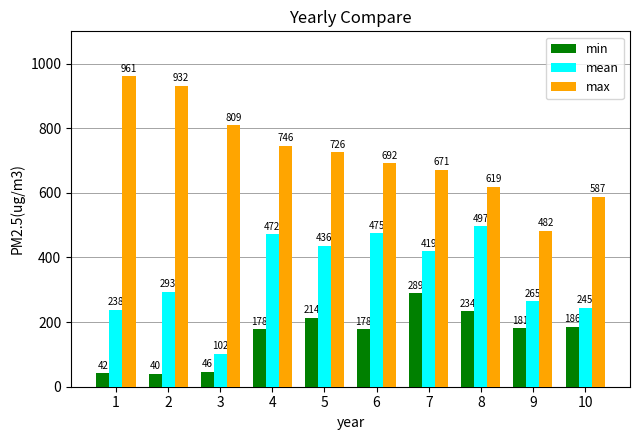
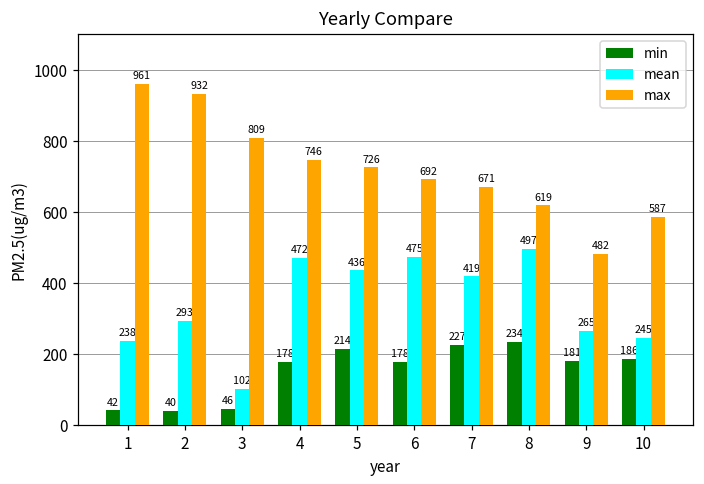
min, 7: 289 -> 227
